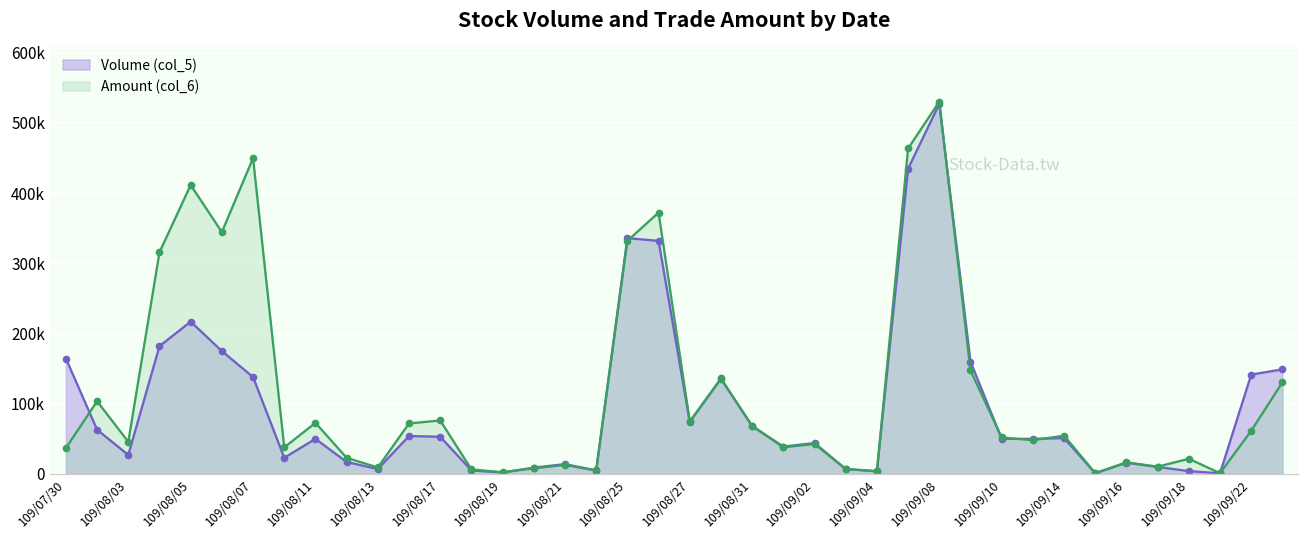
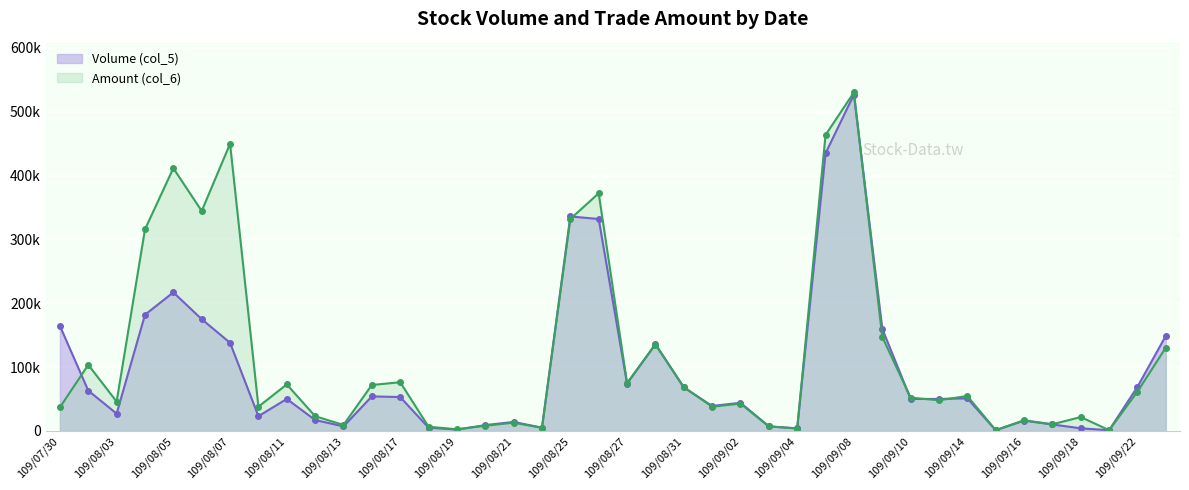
Volume (col_5), 109/09/22: 140000 -> 70000
